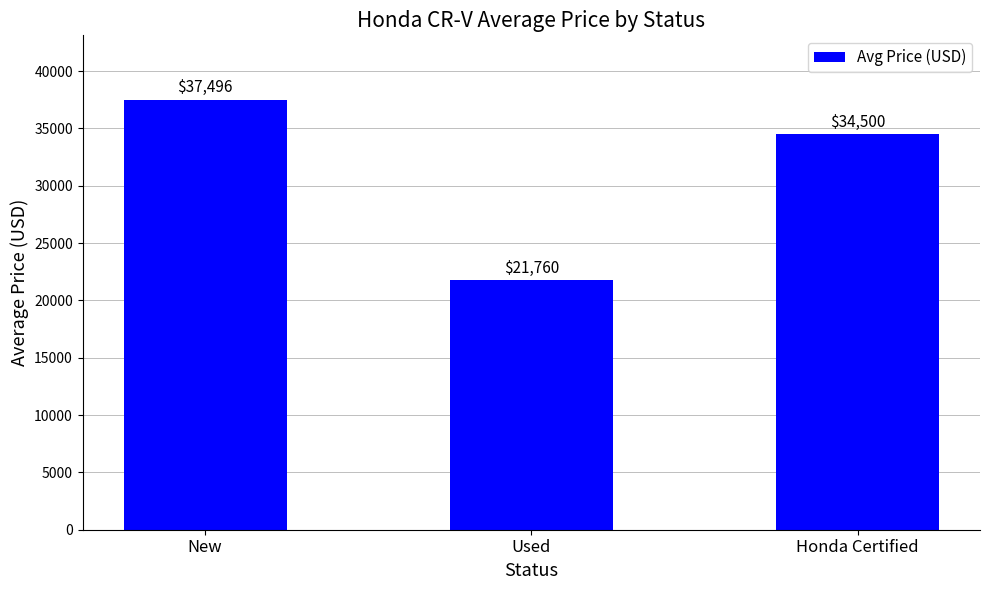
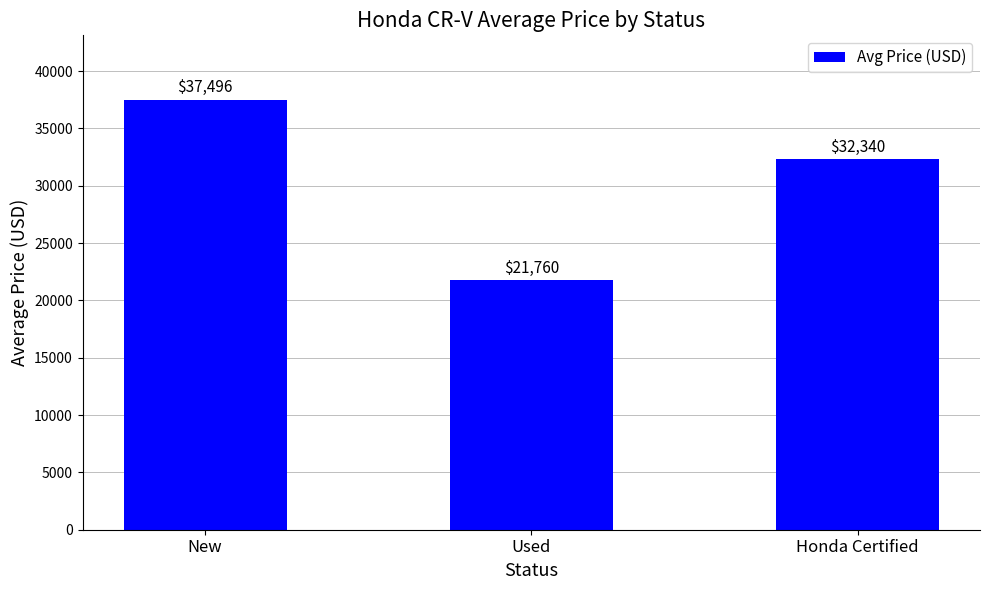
Honda Certified: $34,500 -> $32,340
